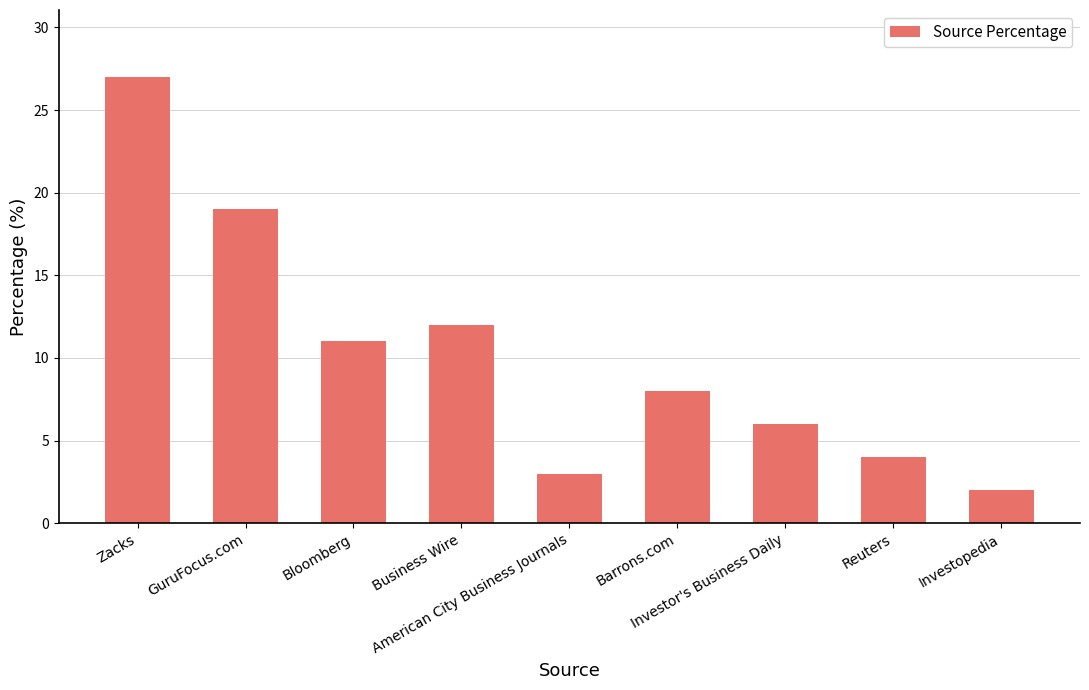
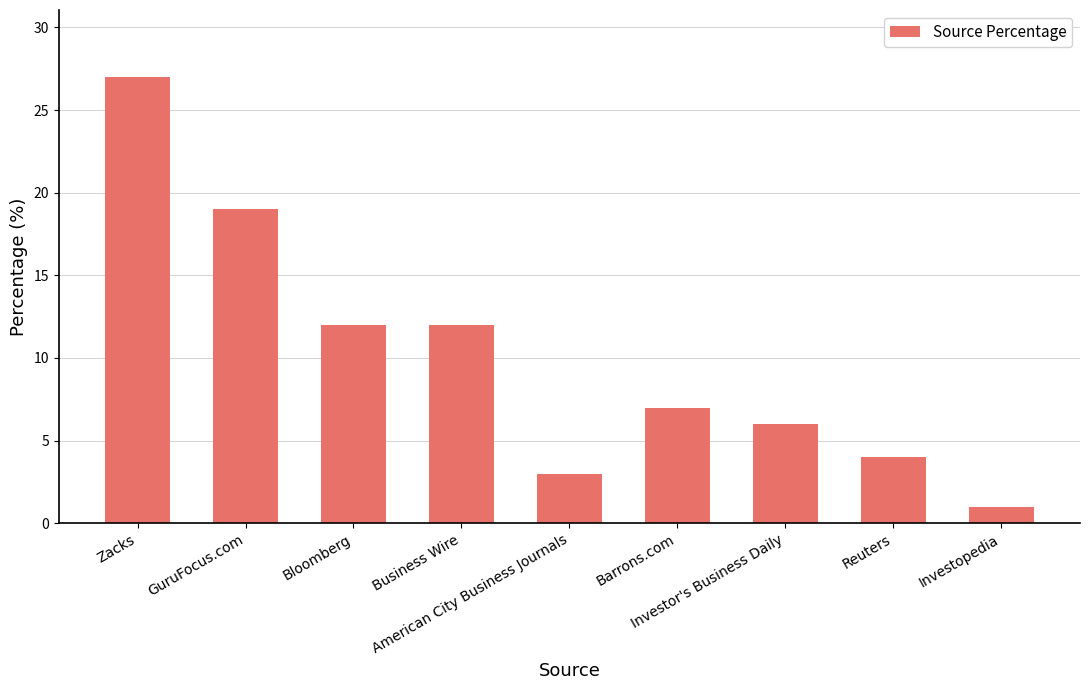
Bloomberg: 11 -> 12
Barrons.com: 8 -> 7
Investopedia: 2 -> 1
